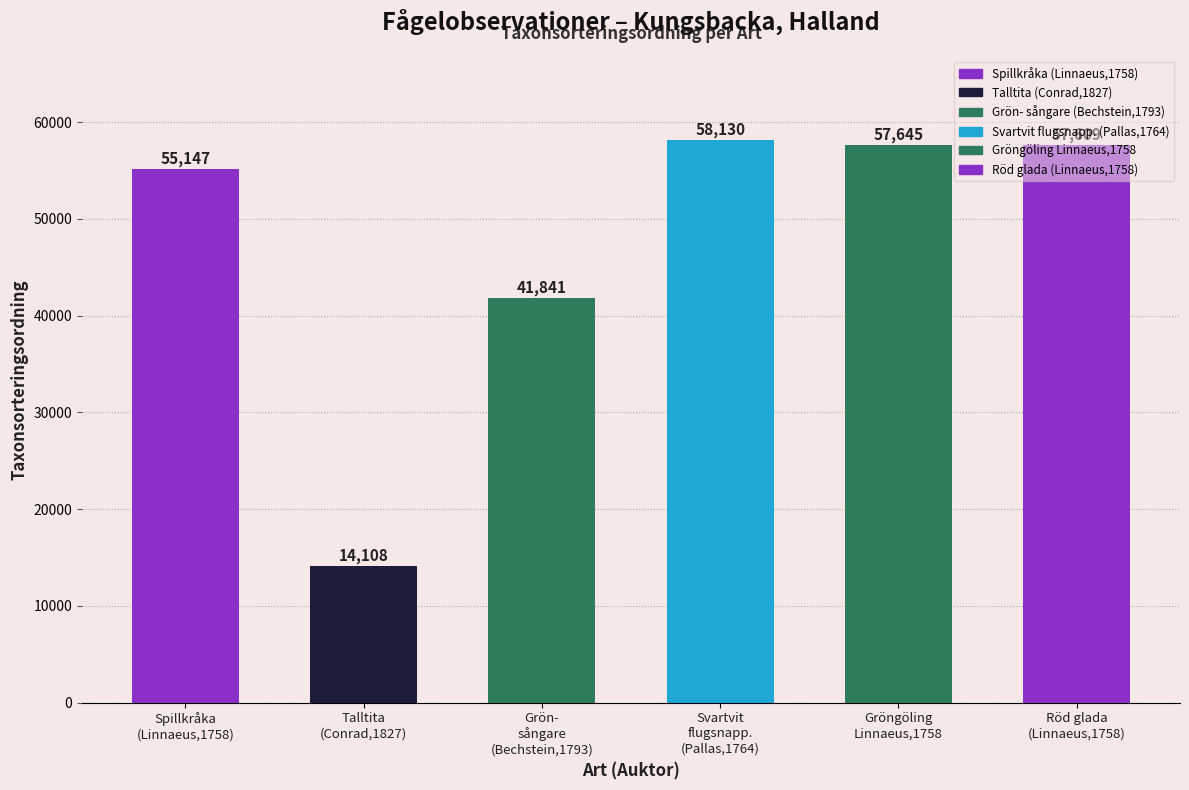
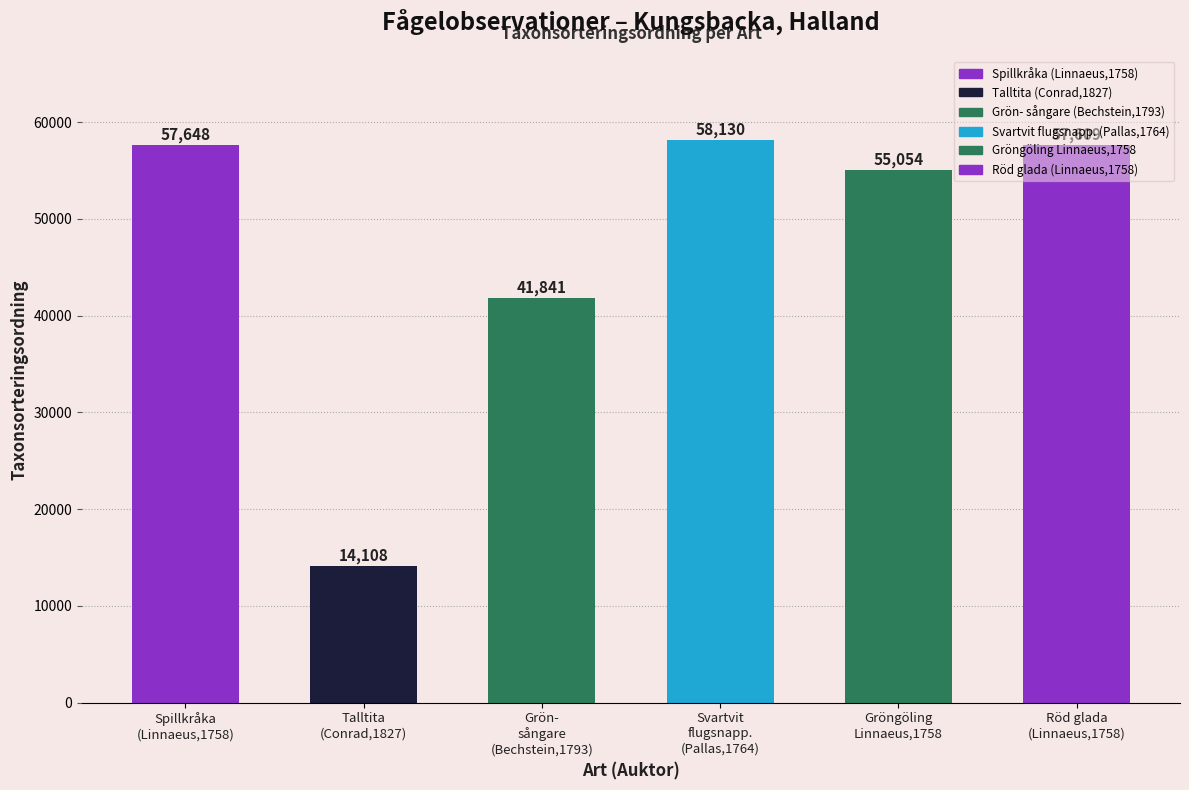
Spillkråka (Linnaeus,1758): 55,147 -> 57,648
Gröngöling Linnaeus,1758: 57,645 -> 55,054
